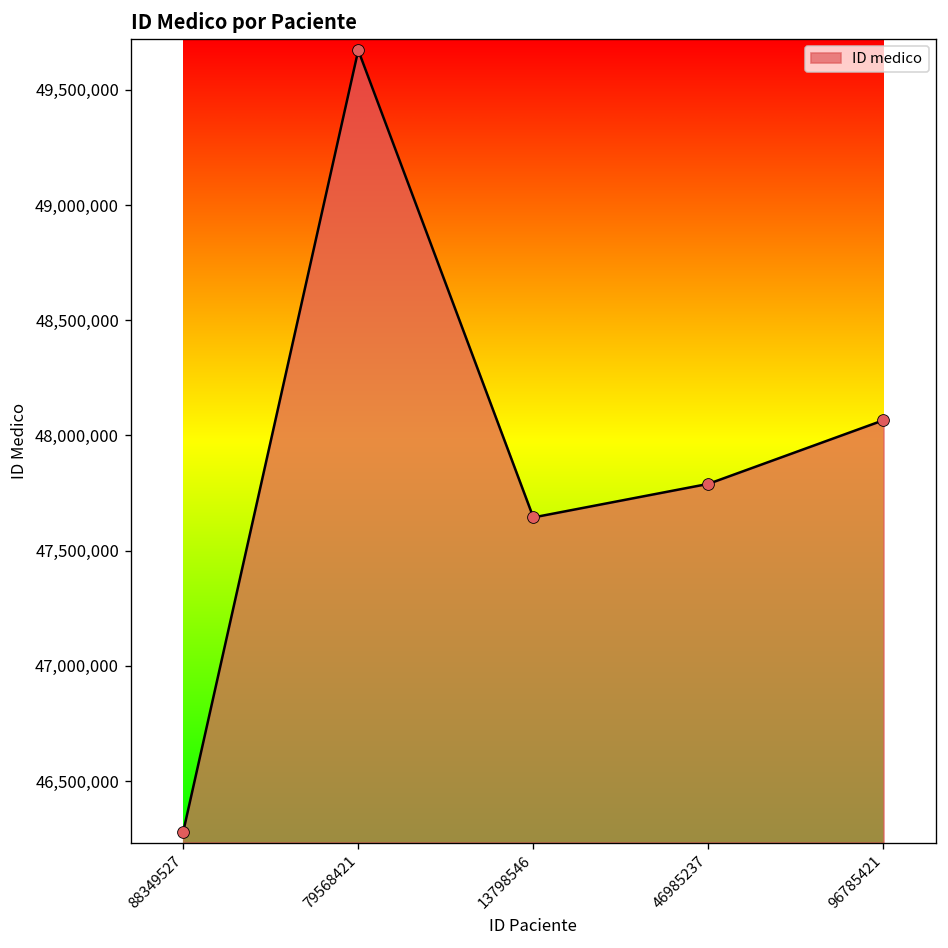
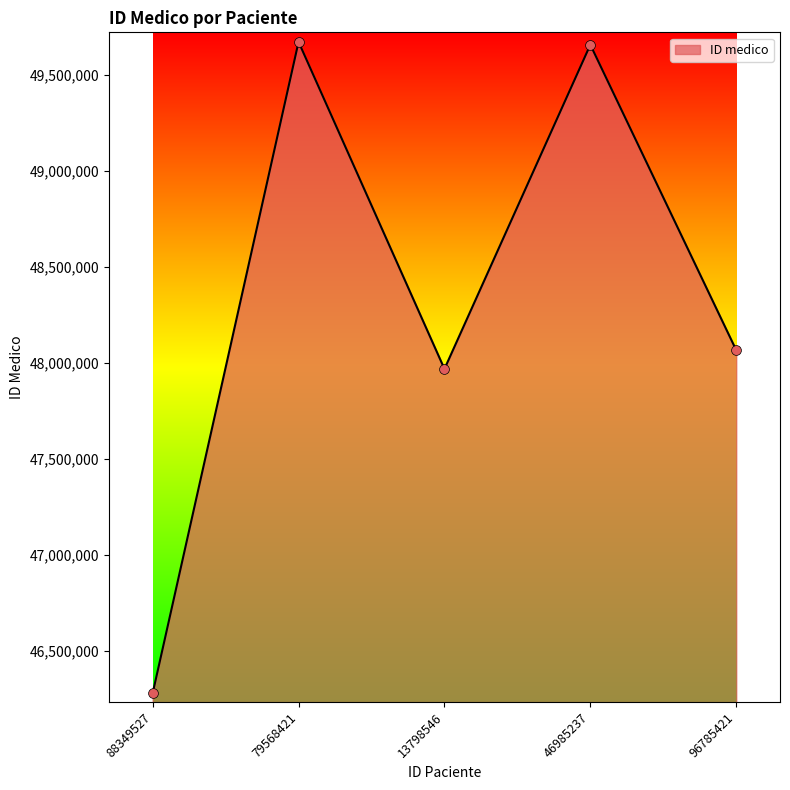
13798546: 47,640,000 -> 47,970,000
46985237: 47,790,000 -> 49,660,000
